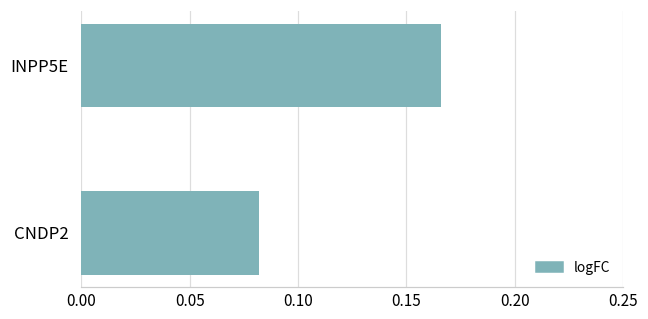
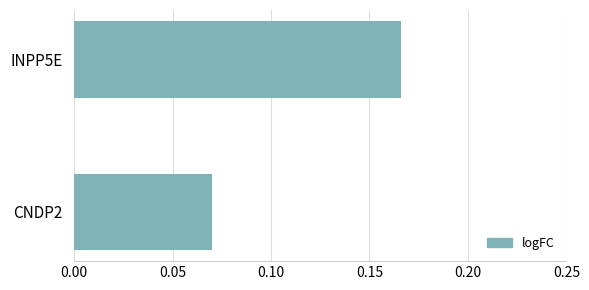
CNDP2: 0.082 -> 0.070
